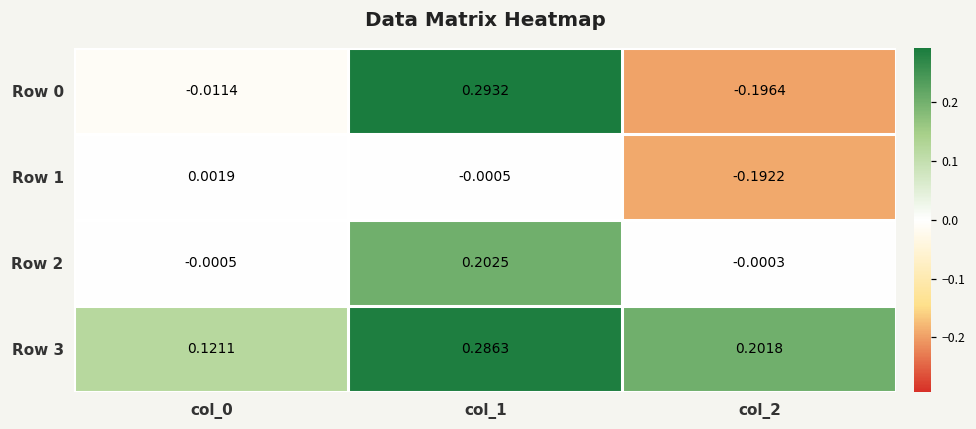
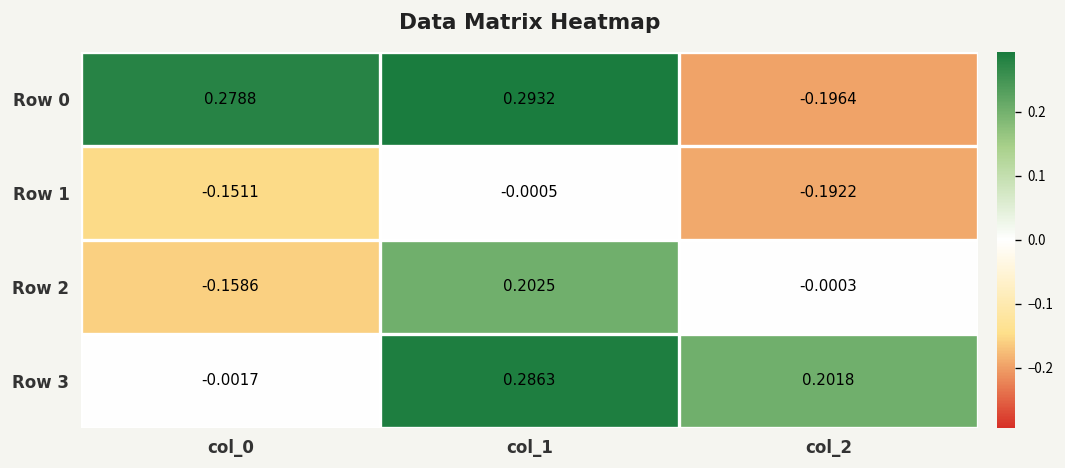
Row 0, col_0: -0.0114 -> 0.2788
Row 1, col_0: 0.0019 -> -0.1511
Row 2, col_0: -0.0005 -> -0.1586
Row 3, col_0: 0.1211 -> -0.0017
